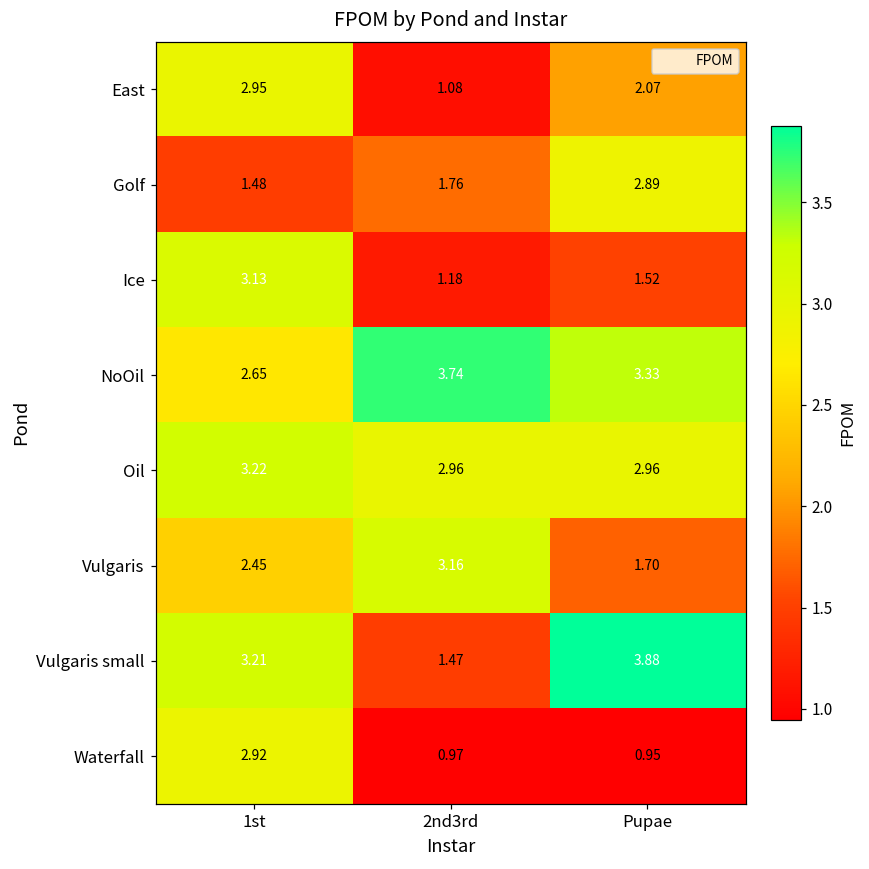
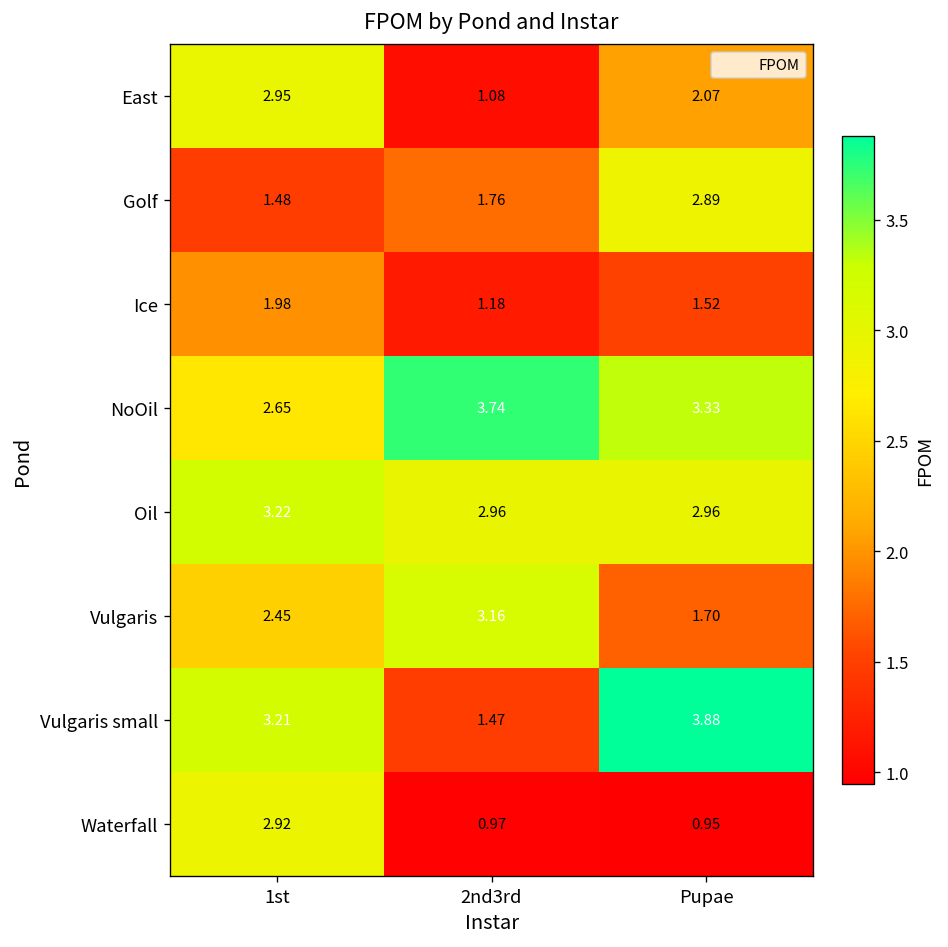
Ice, 1st: 3.13 -> 1.98
